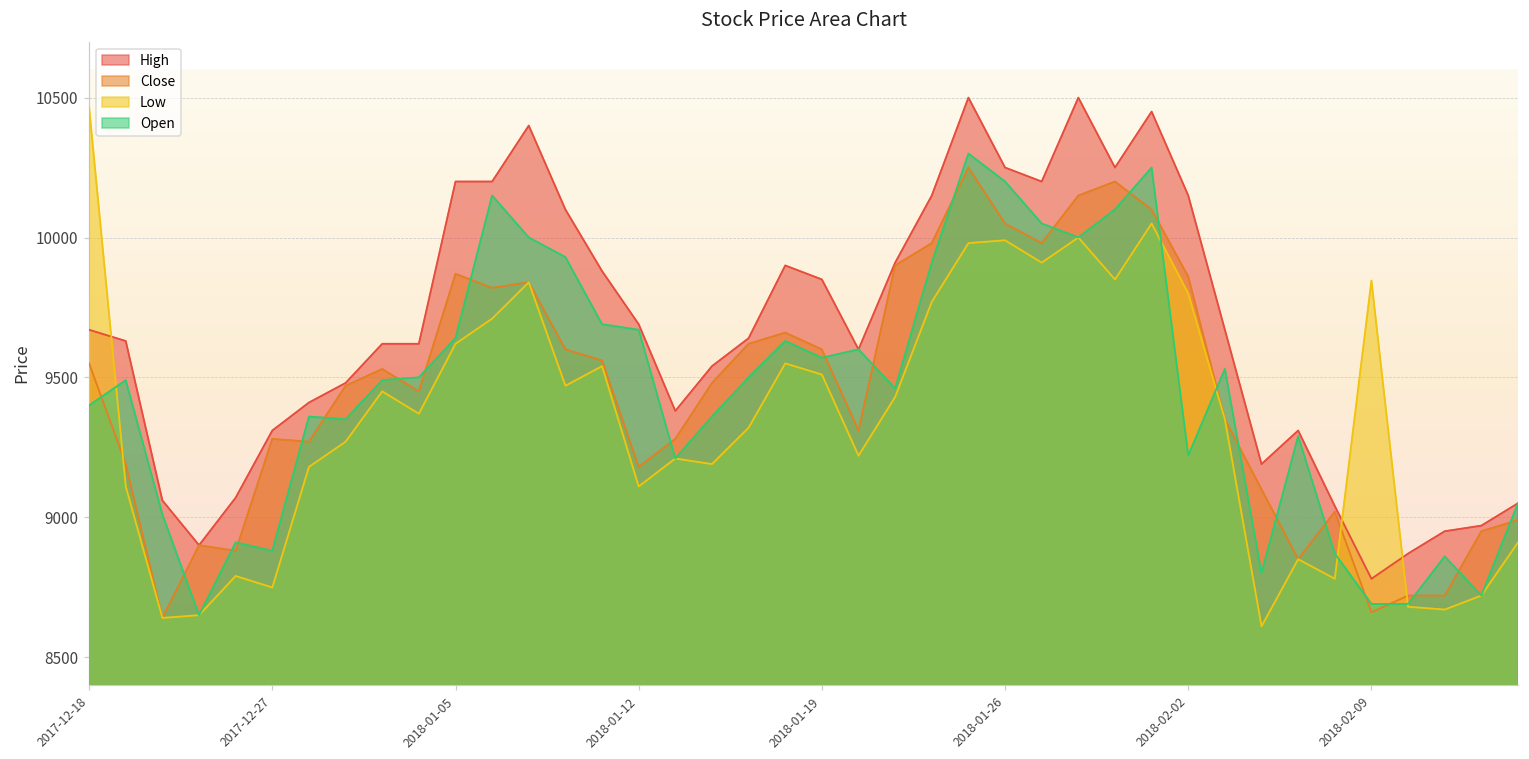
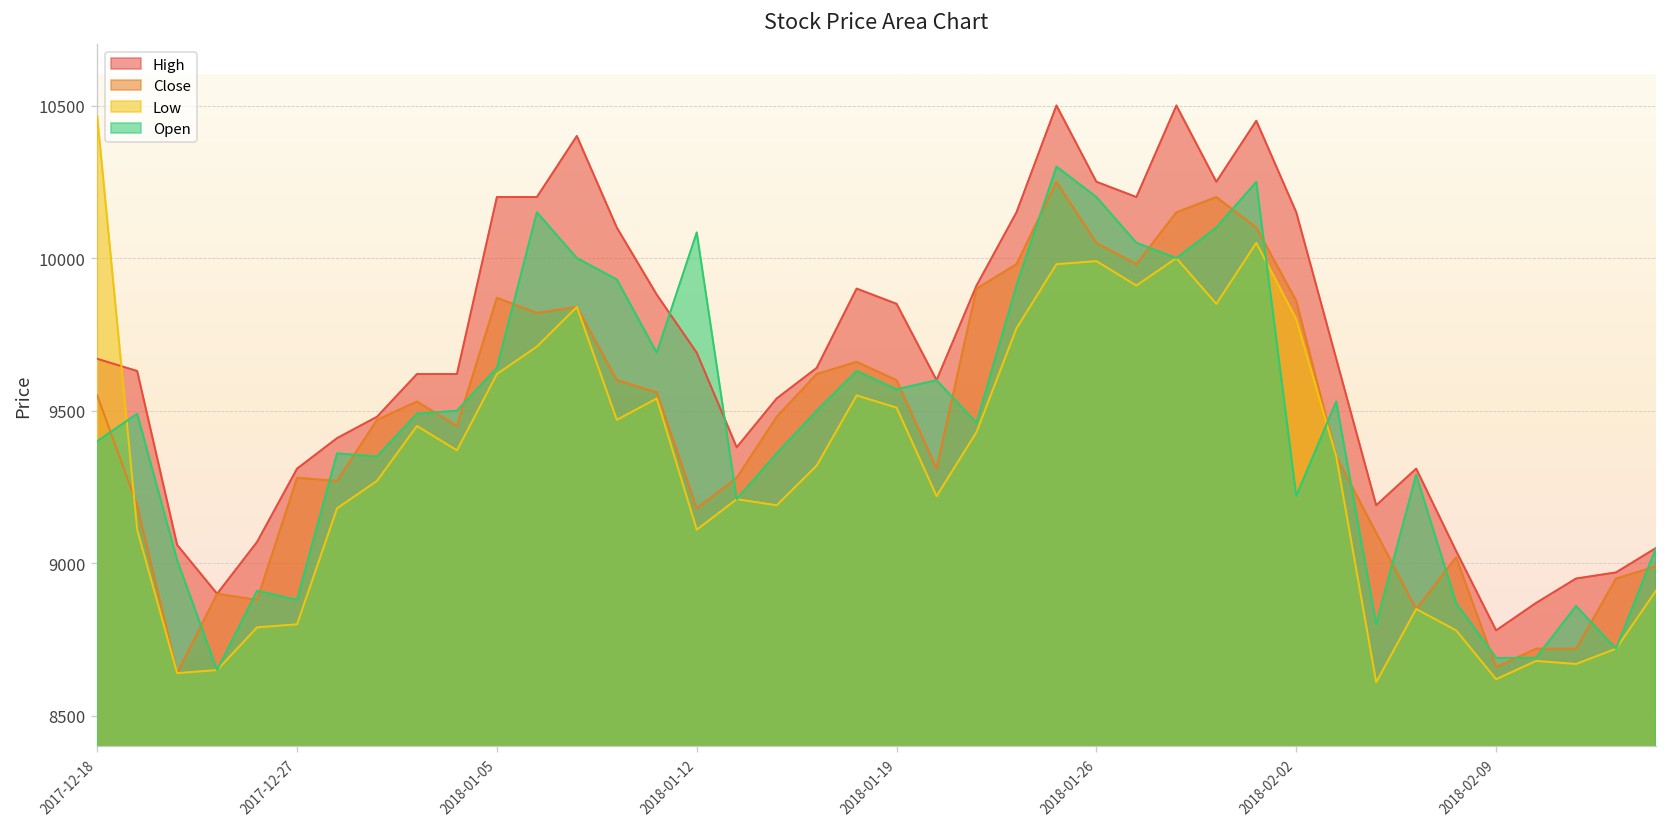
Low, 2017-12-27: 8750 -> 8800
Open, 2018-01-12: 9670 -> 10080
Low, 2018-02-09: 9850 -> 8620
